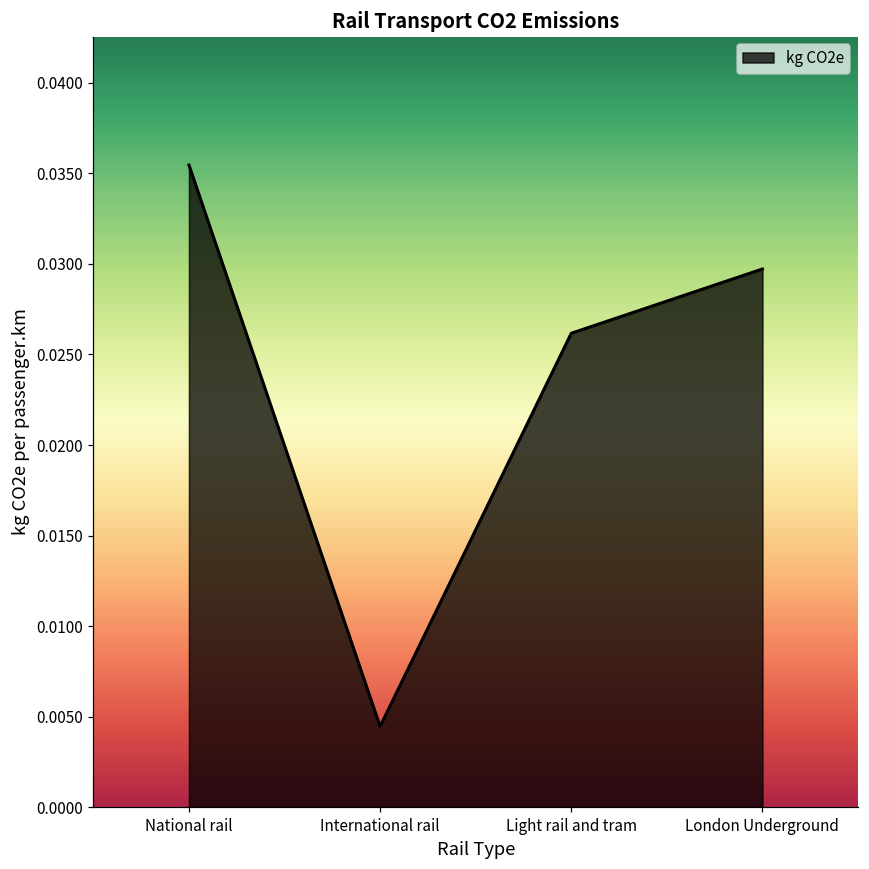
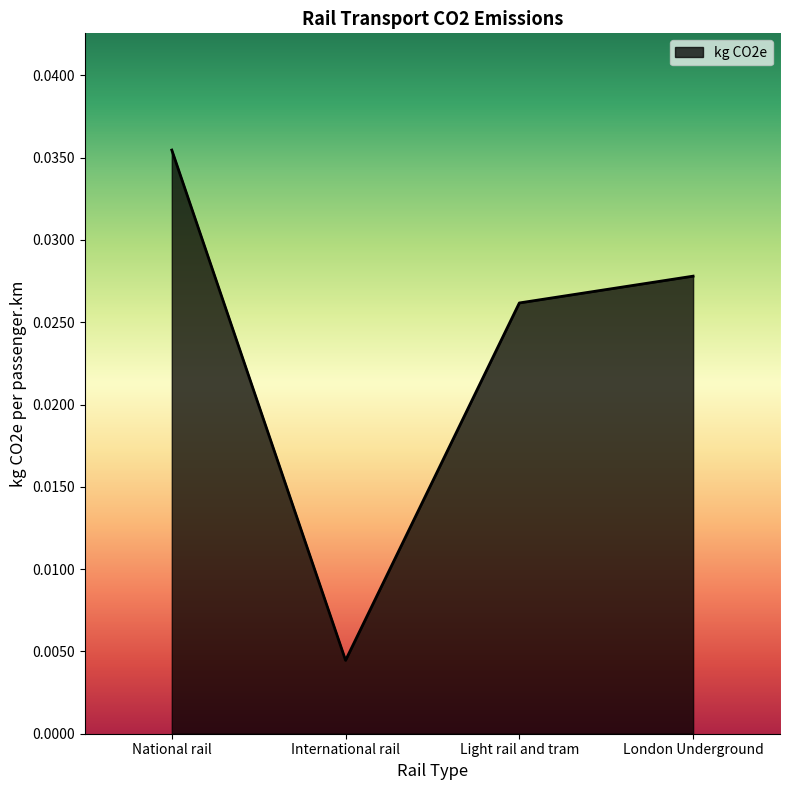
London Underground: 0.0297 -> 0.0278
